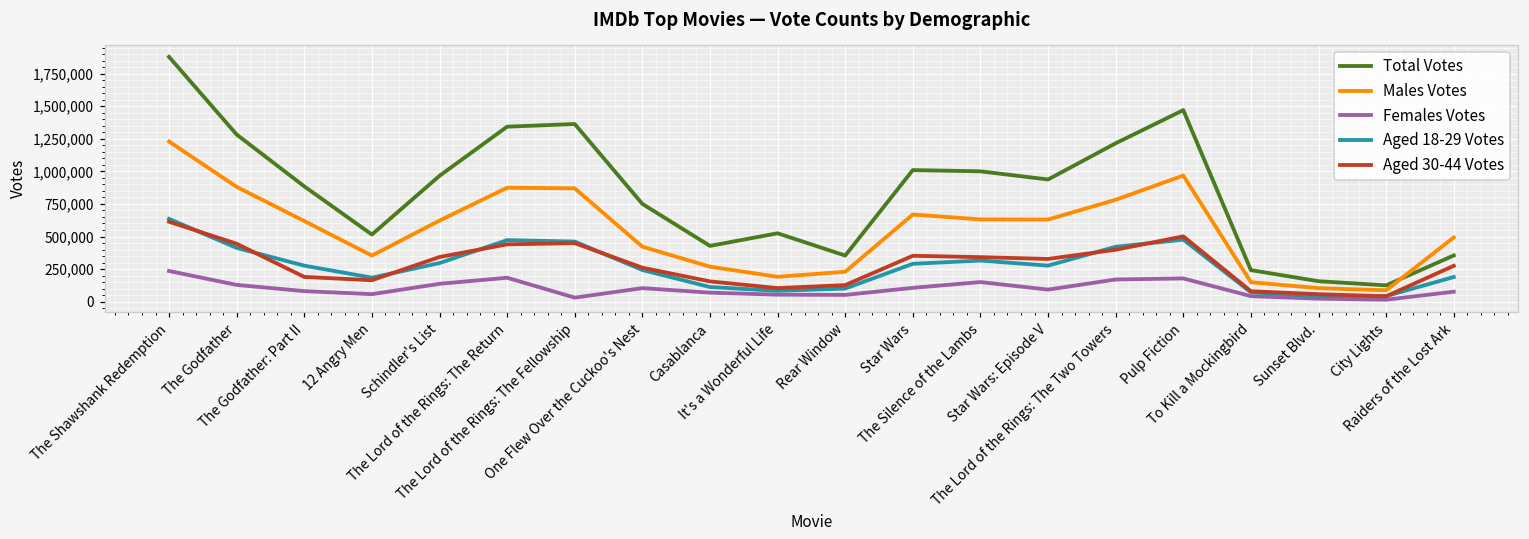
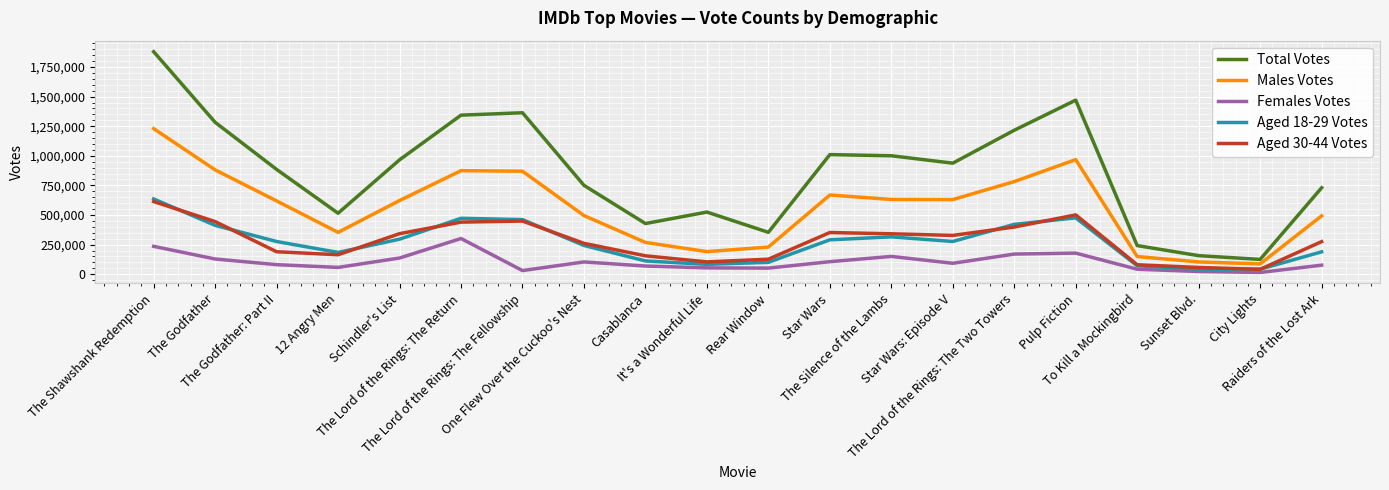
Females Votes, The Lord of the Rings: The Return: 180,000 -> 300,000
Males Votes, One Flew Over the Cuckoo's Nest: 420,000 -> 500,000
Total Votes, Raiders of the Lost Ark: 350,000 -> 730,000
